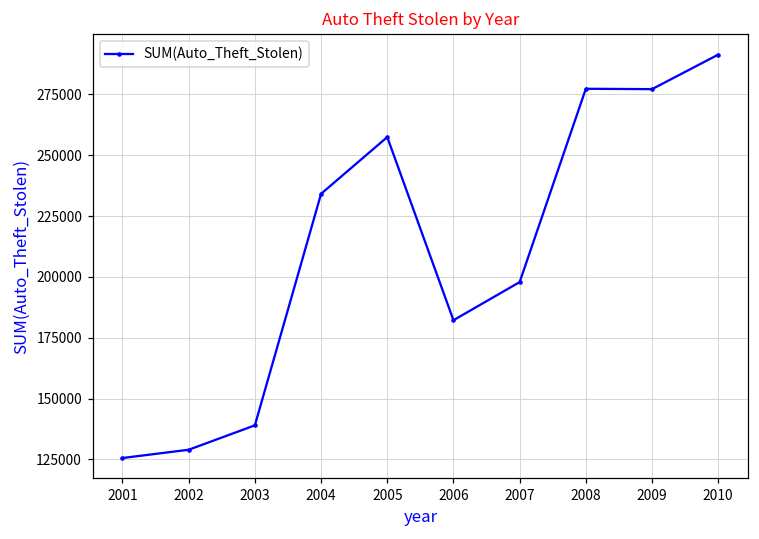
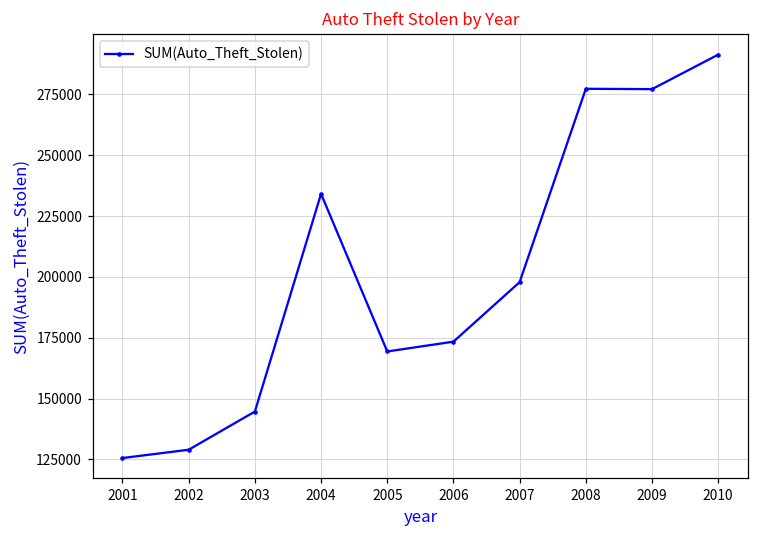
2003: 139000 -> 145000
2005: 257000 -> 169000
2006: 182000 -> 173000
